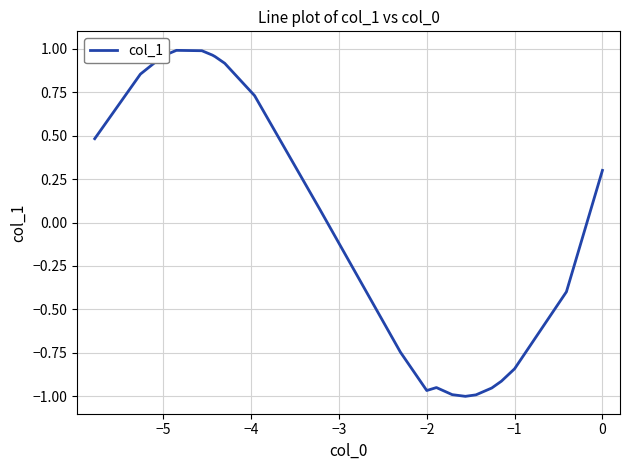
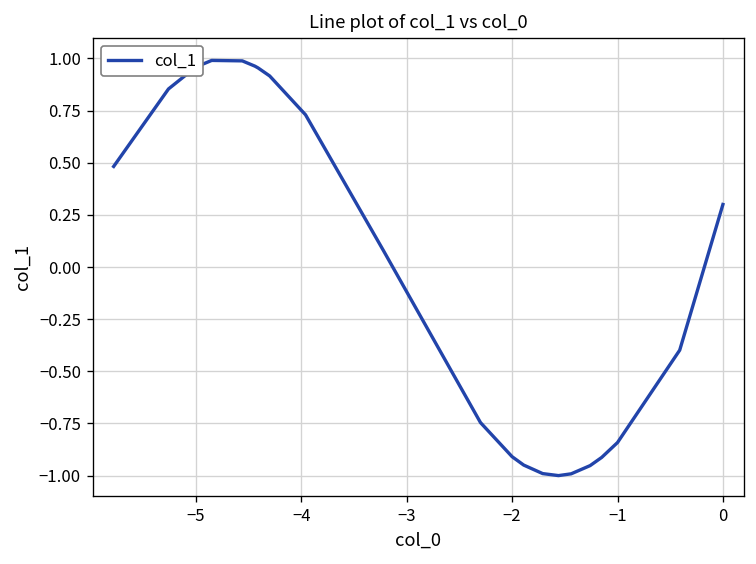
−2: -0.97 -> -0.91
